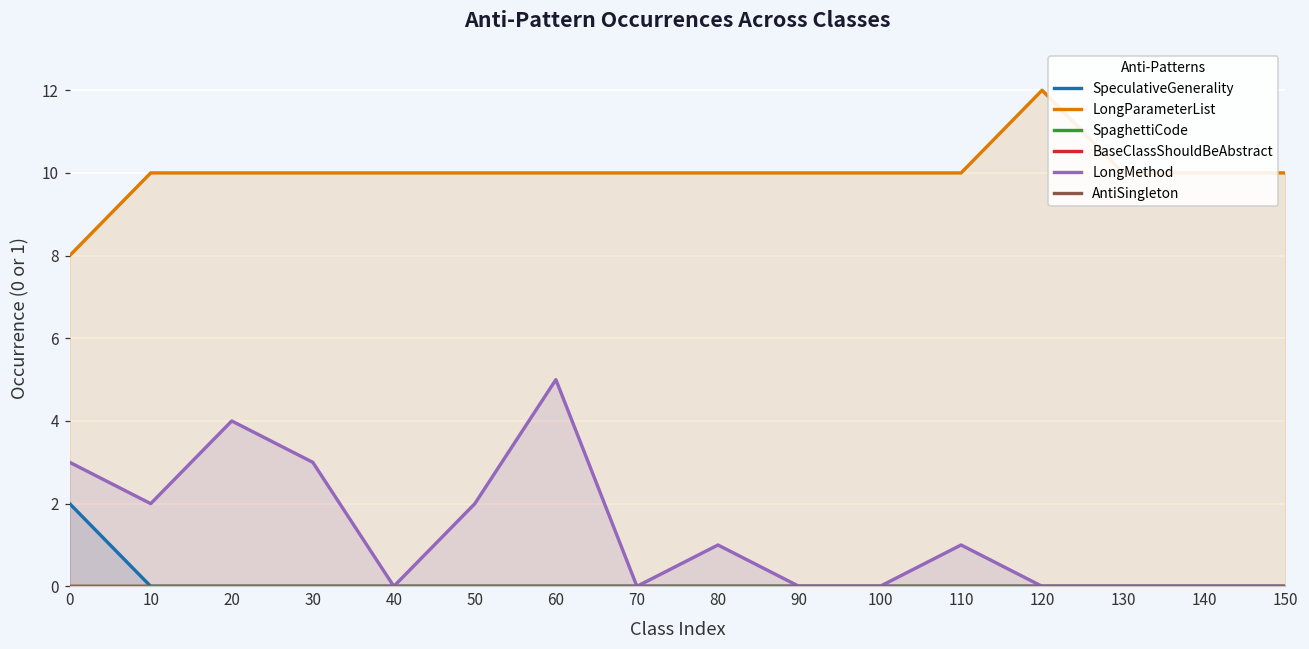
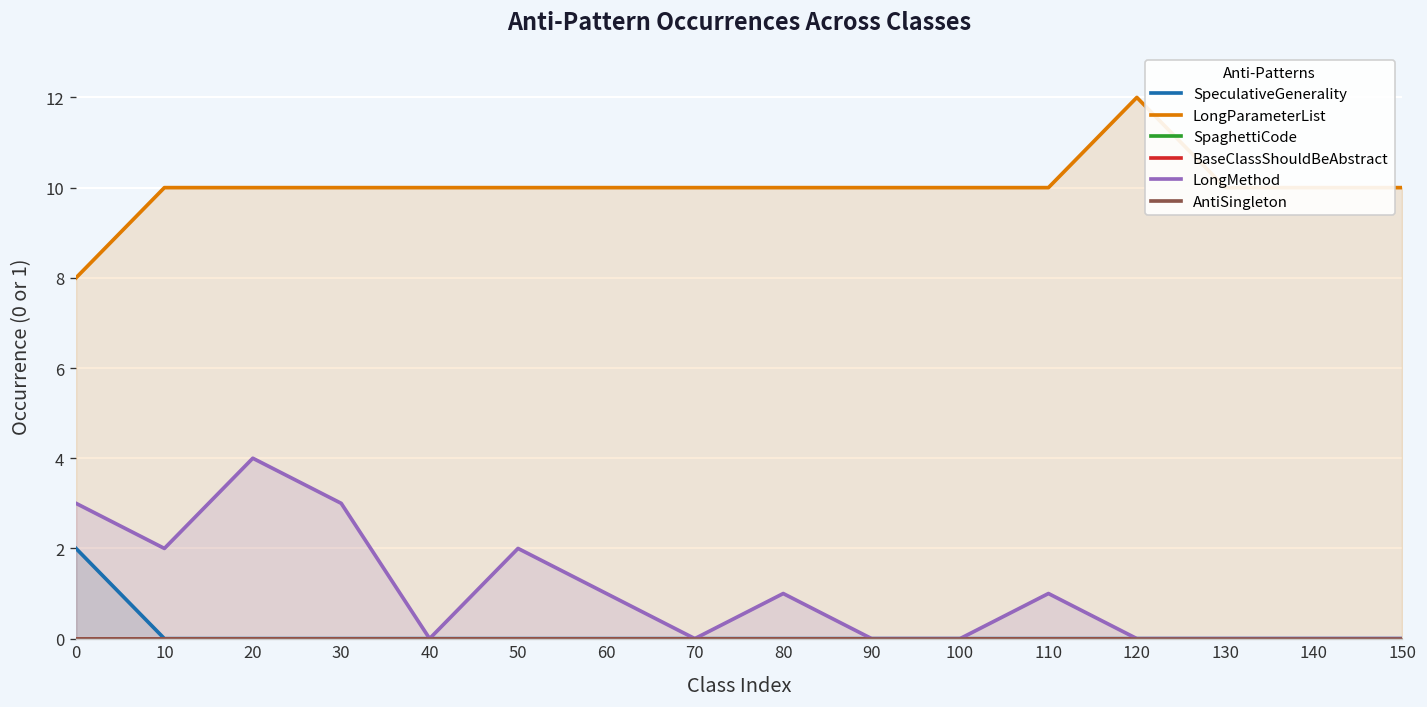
LongMethod, 60: 5 -> 1
